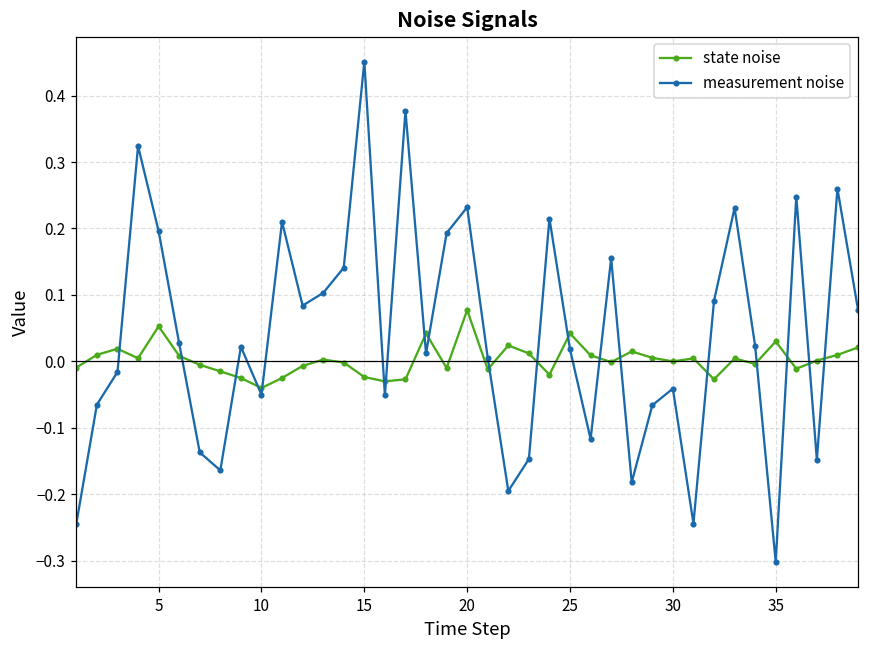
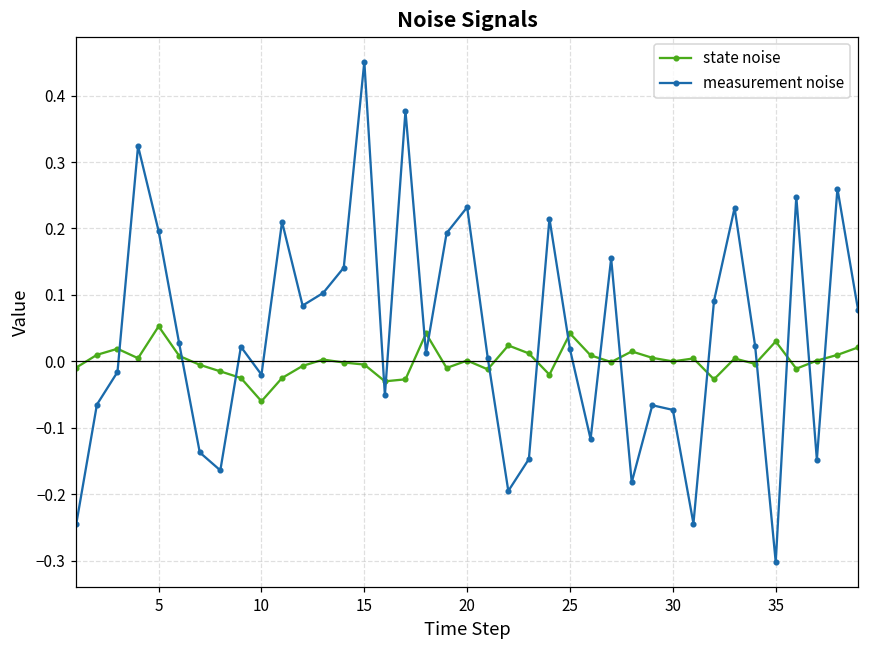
state noise, 10: -0.04 -> -0.06
measurement noise, 10: -0.05 -> -0.02
state noise, 15: -0.02 -> 0.00
state noise, 20: 0.08 -> 0.00
measurement noise, 30: -0.04 -> -0.07
